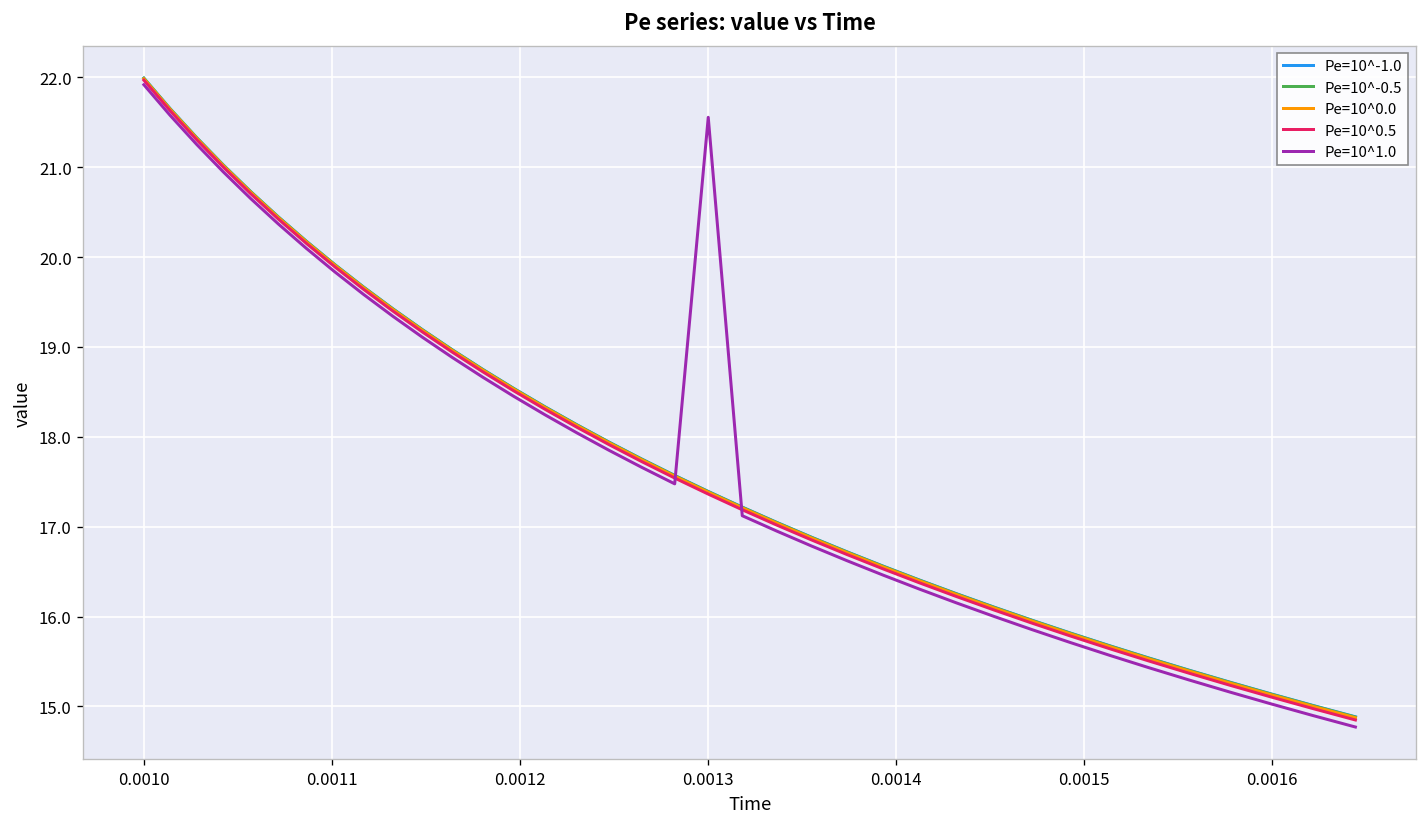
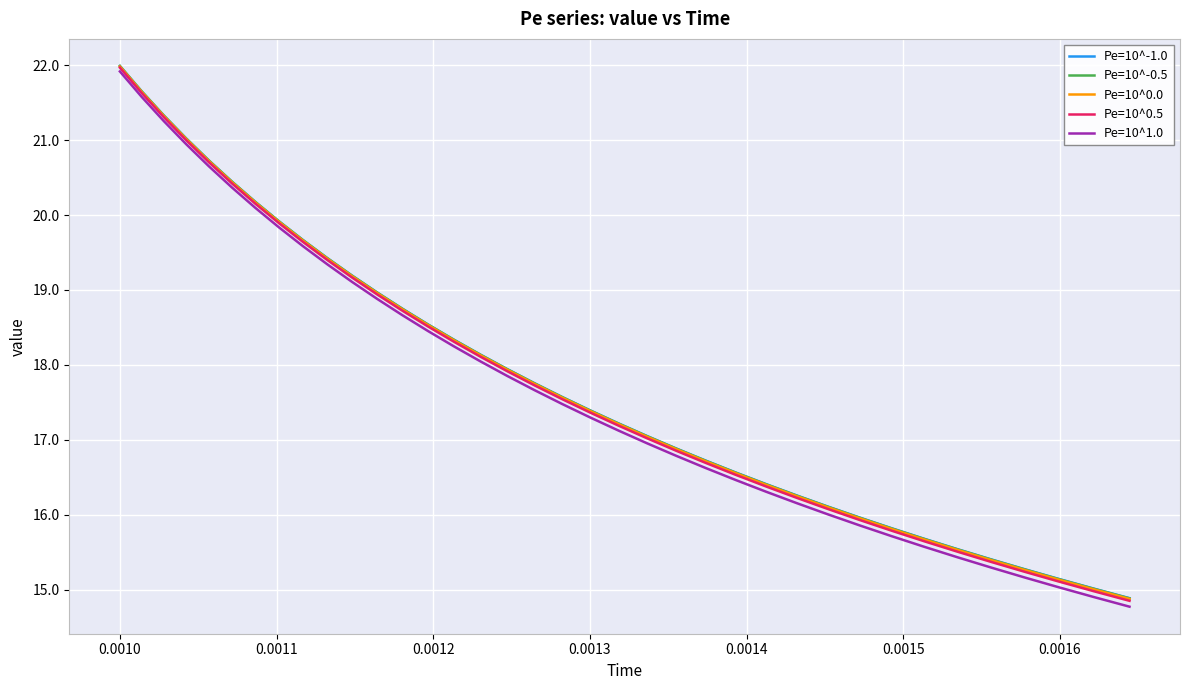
Pe=10^1.0, 0.0013: 21.6 -> 17.3
